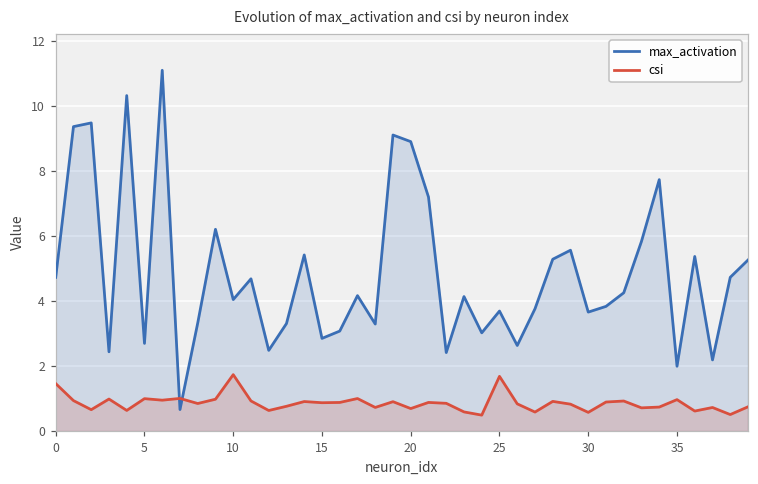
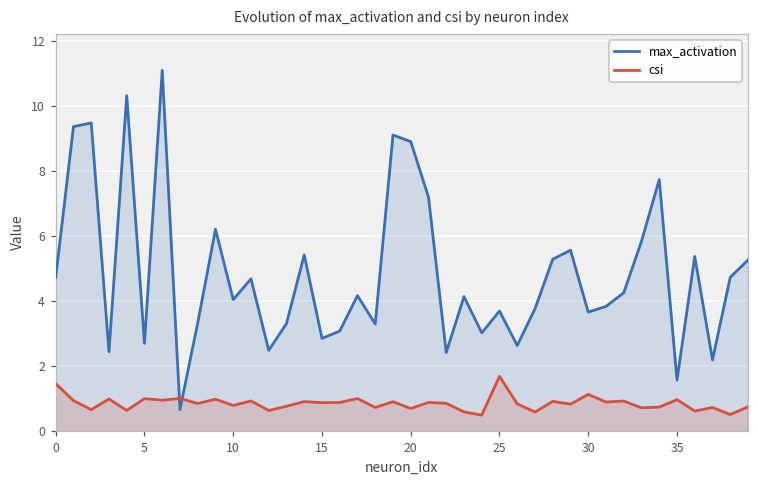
csi, 10: 1.7 -> 0.8
csi, 30: 0.6 -> 1.1
max_activation, 35: 2.0 -> 1.6
